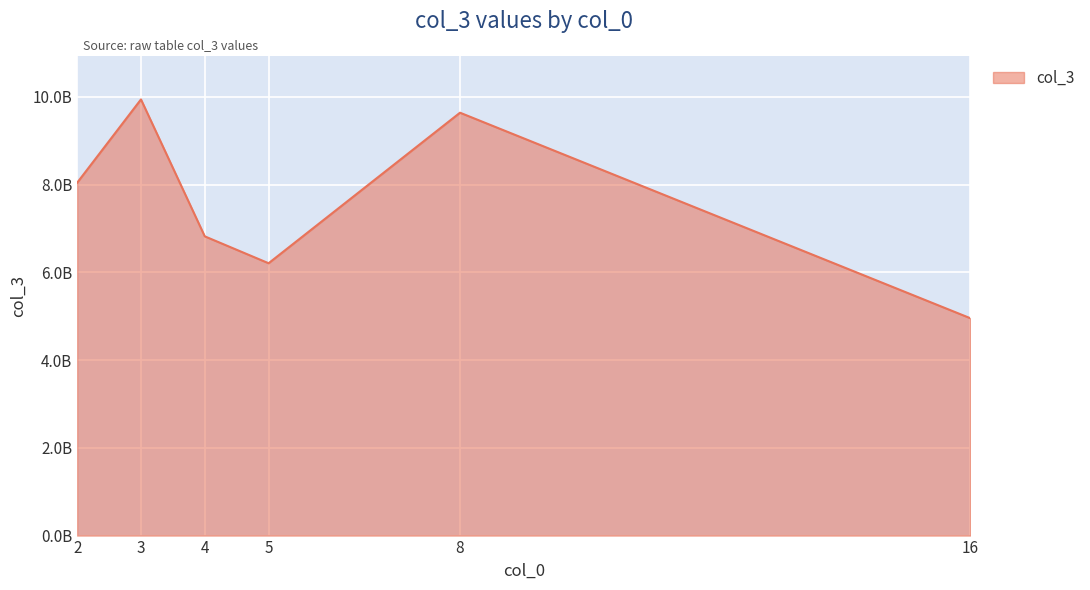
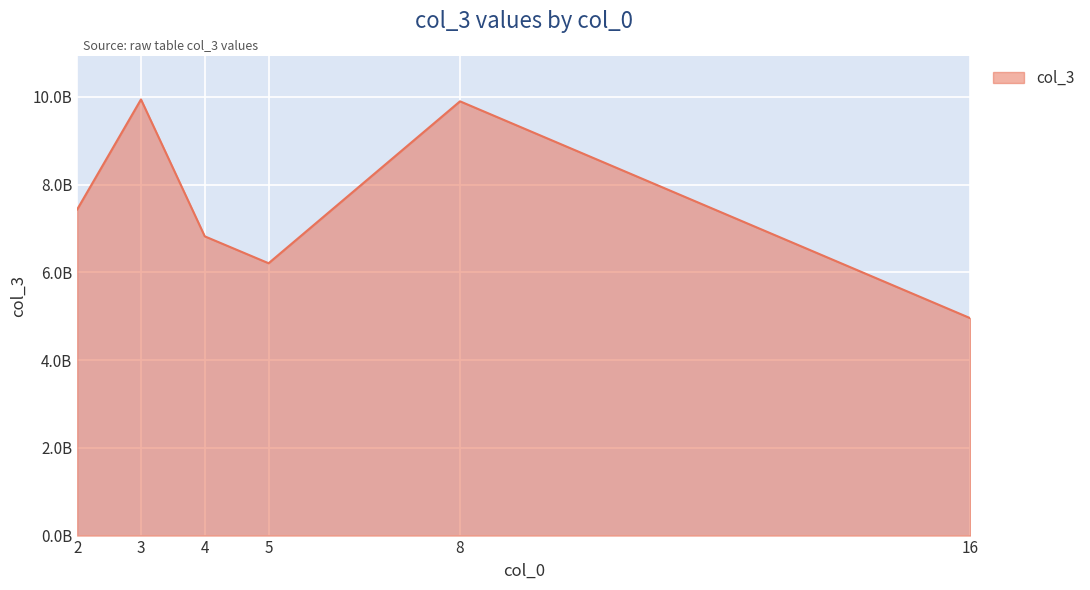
2: 8000000000 -> 7400000000
8: 9600000000 -> 9900000000
